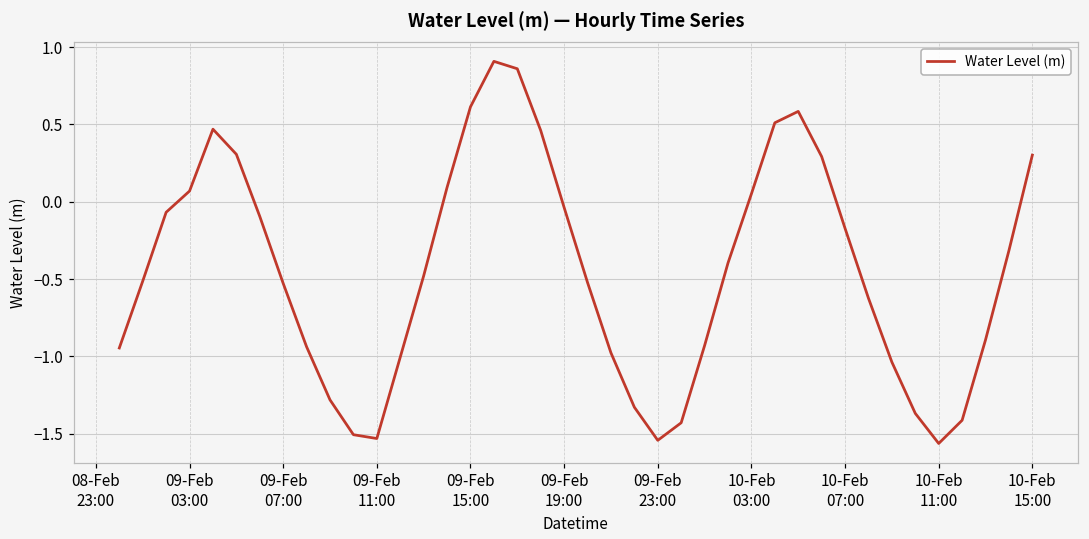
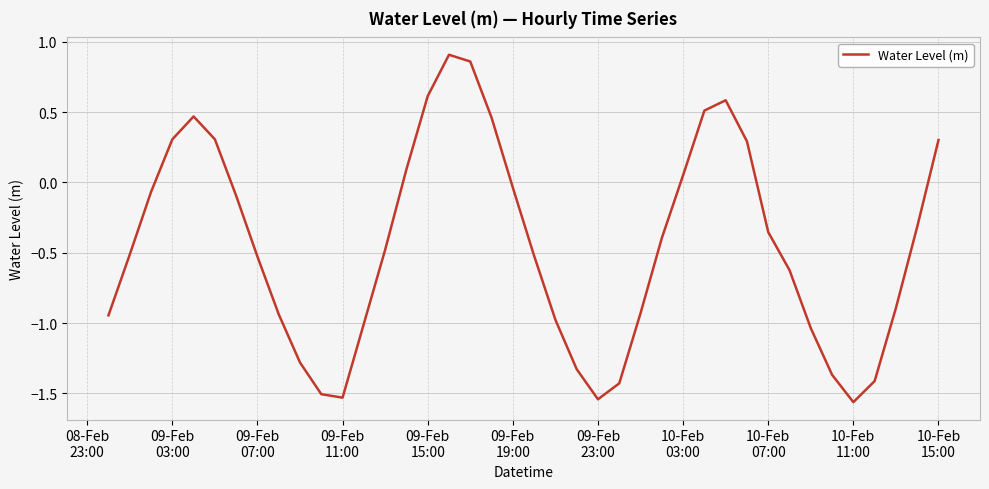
09-Feb 03:00: 0.07 -> 0.31
10-Feb 07:00: -0.17 -> -0.35
